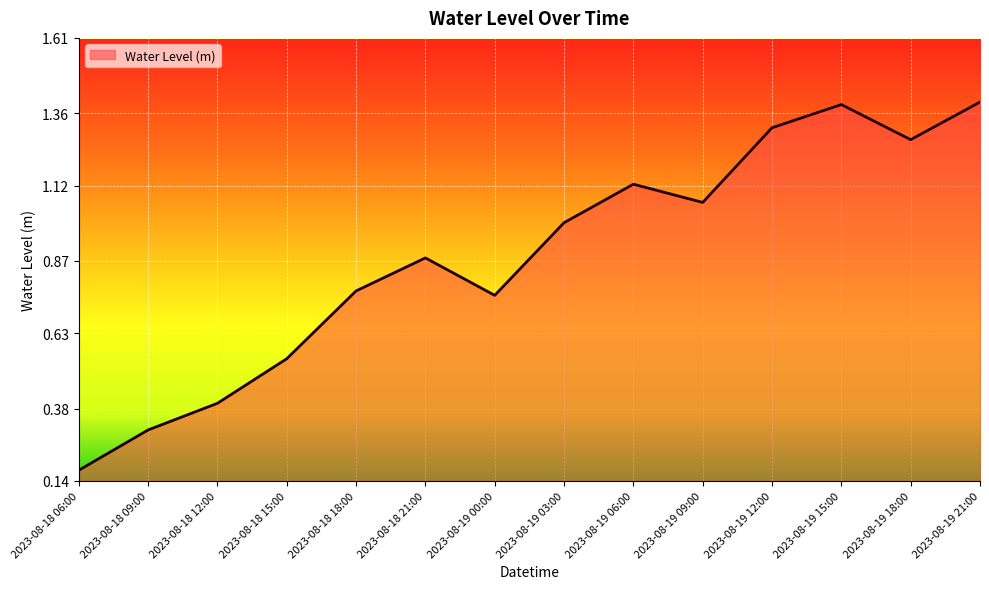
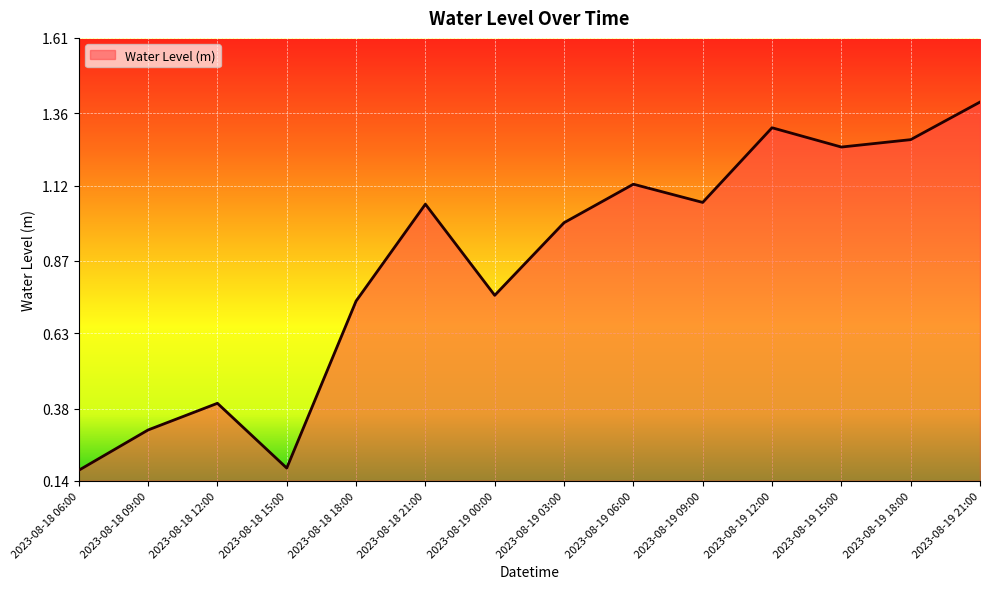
2023-08-18 15:00: 0.55 -> 0.18
2023-08-18 18:00: 0.77 -> 0.74
2023-08-18 21:00: 0.88 -> 1.06
2023-08-19 15:00: 1.39 -> 1.25
